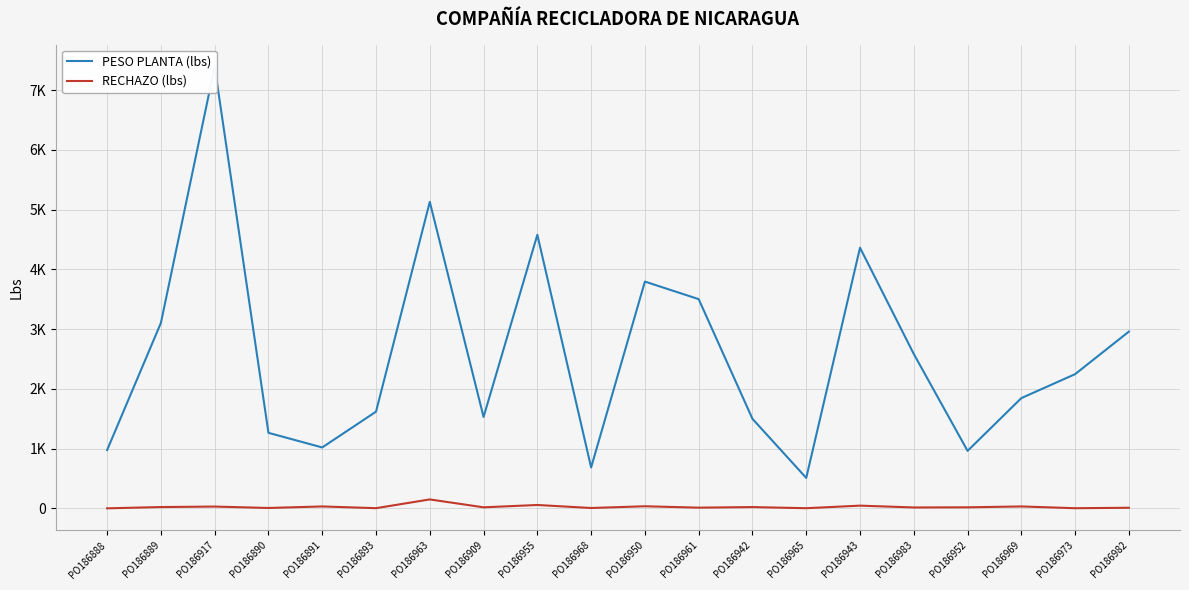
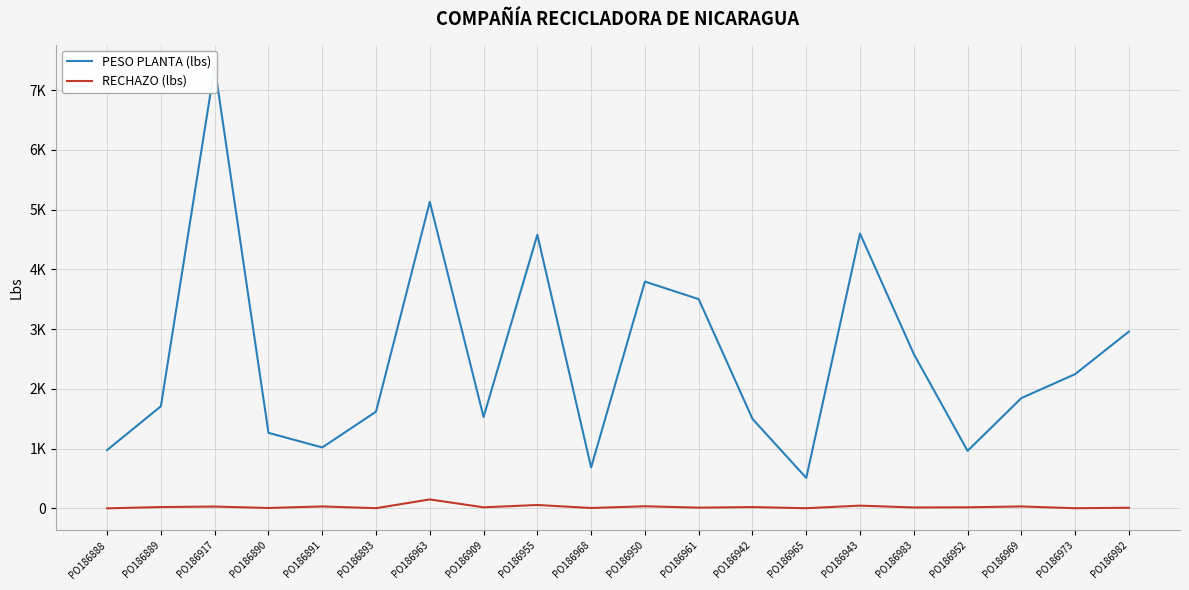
PESO PLANTA (lbs), PO186889: 3100 -> 1700
PESO PLANTA (lbs), PO186943: 4400 -> 4600
